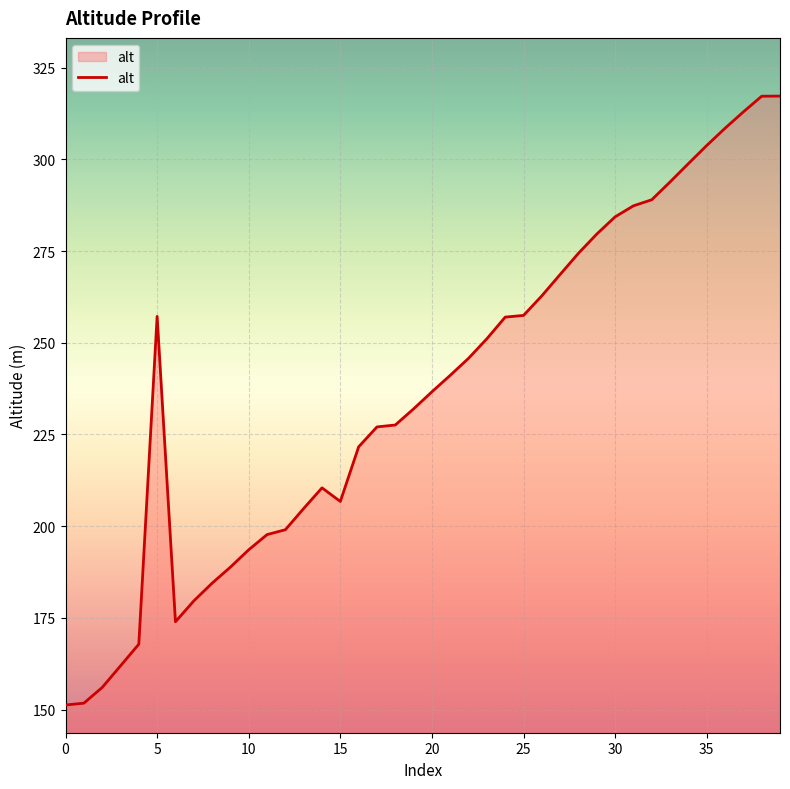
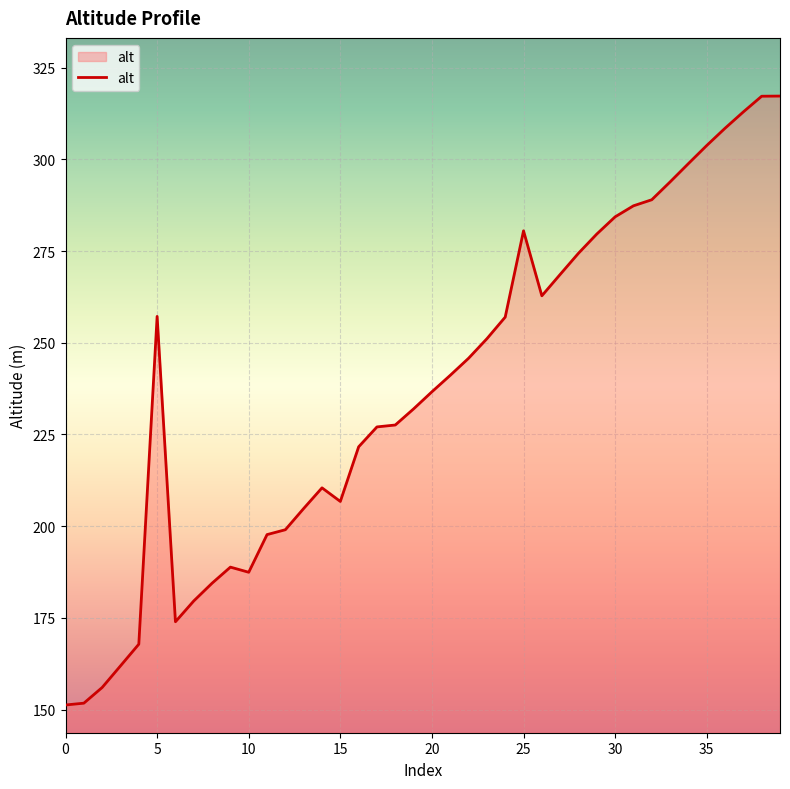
10: 194 -> 187
25: 257 -> 281
